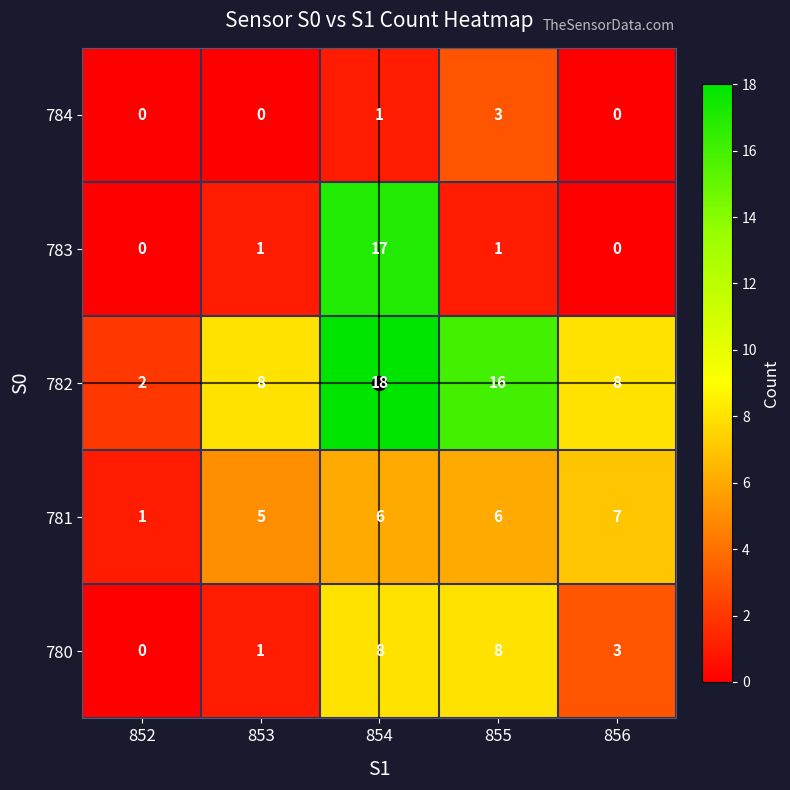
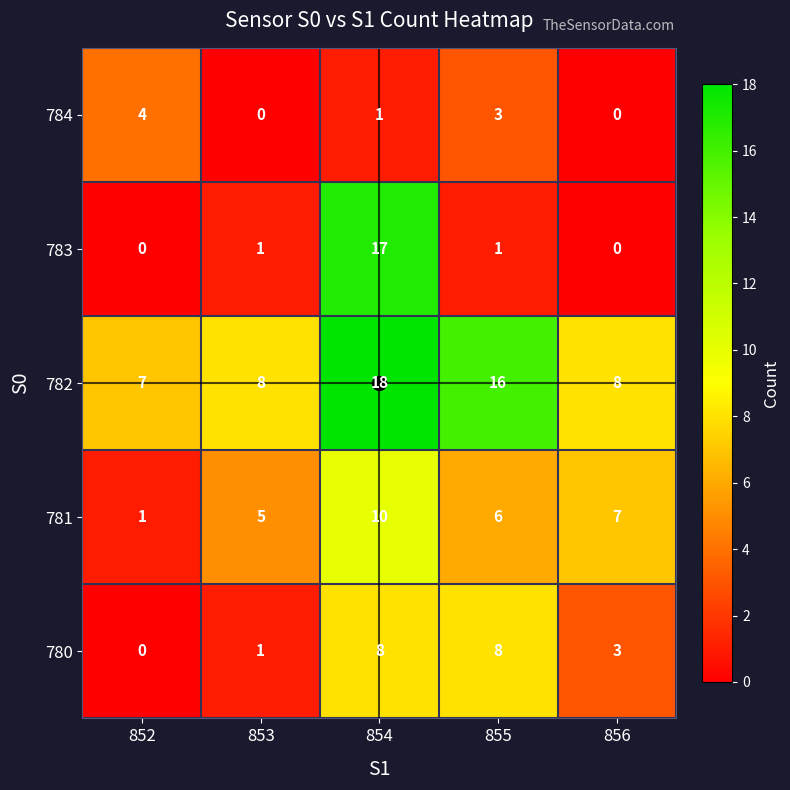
784, 852: 0 -> 4
782, 852: 2 -> 7
781, 854: 6 -> 10
